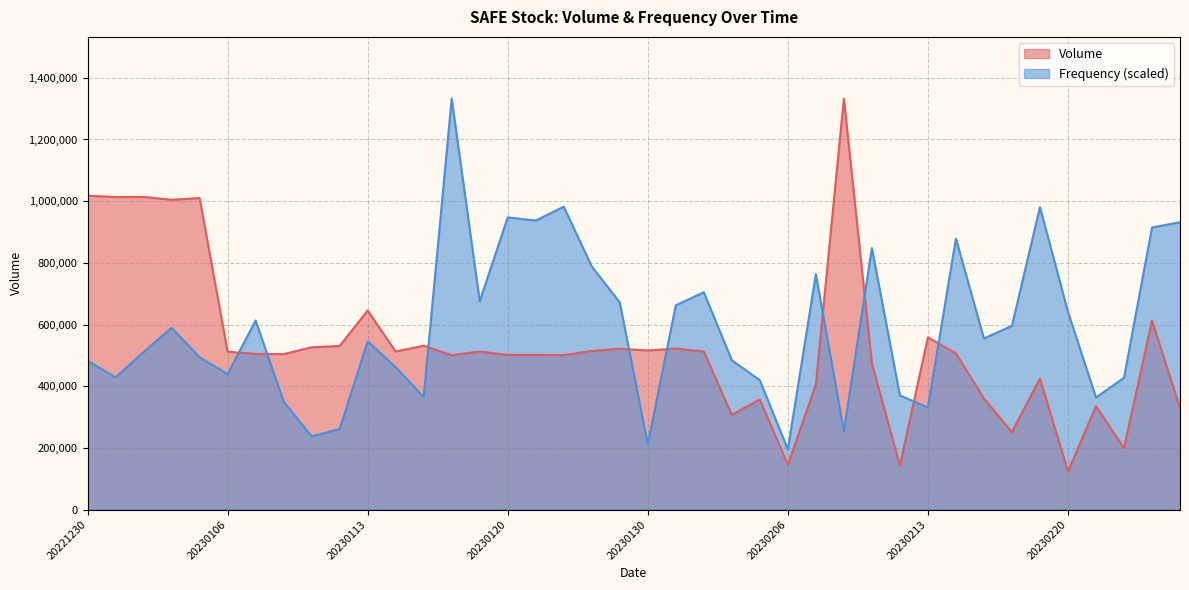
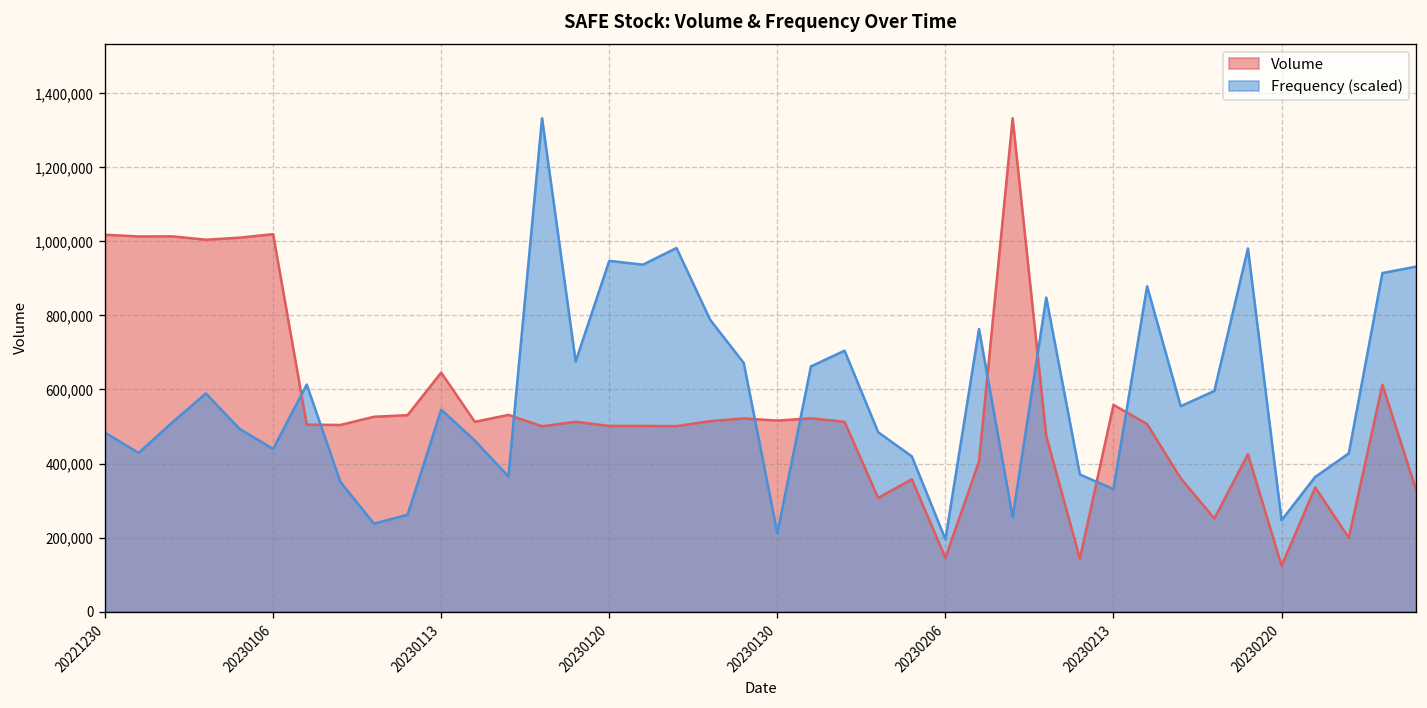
Volume, 20230106: 510,000 -> 1,020,000
Frequency (scaled), 20230220: 640,000 -> 250,000
